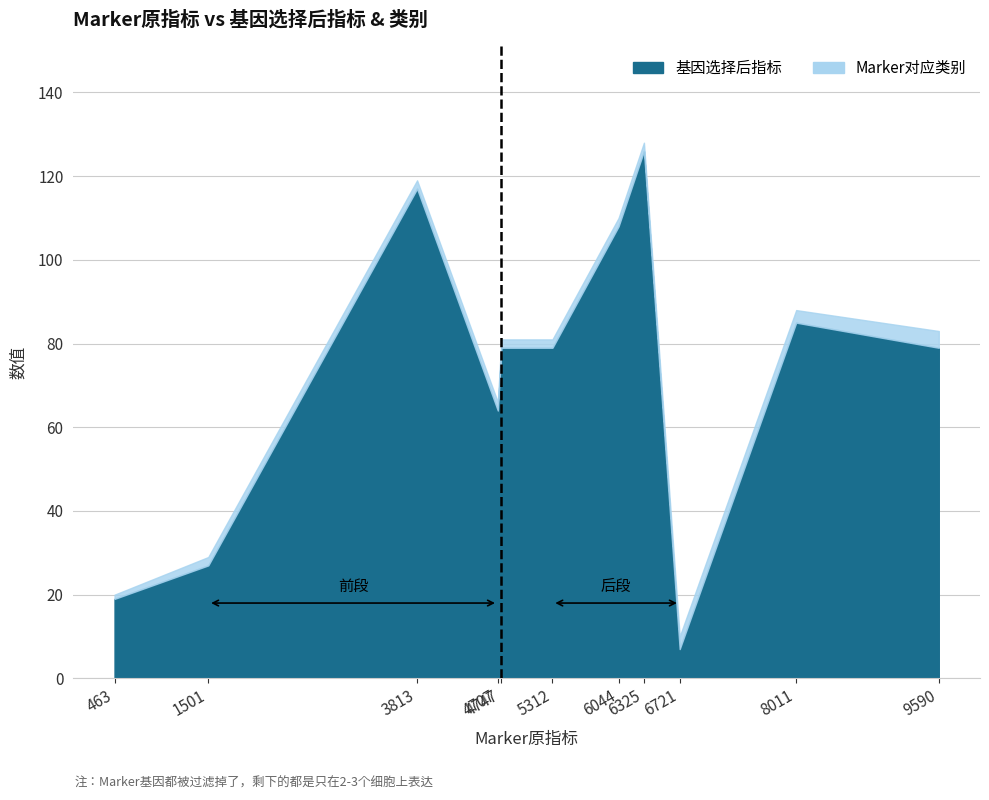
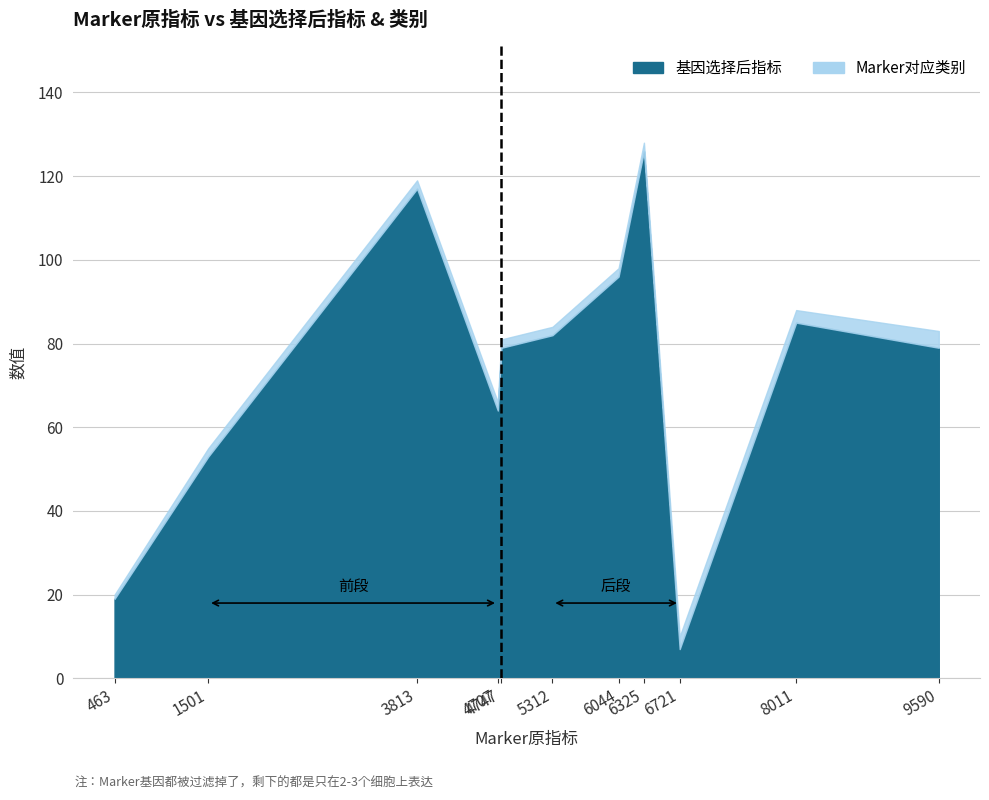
基因选择后指标, 1501: 27 -> 53
基因选择后指标, 5312: 79 -> 82
基因选择后指标, 6044: 108 -> 96
